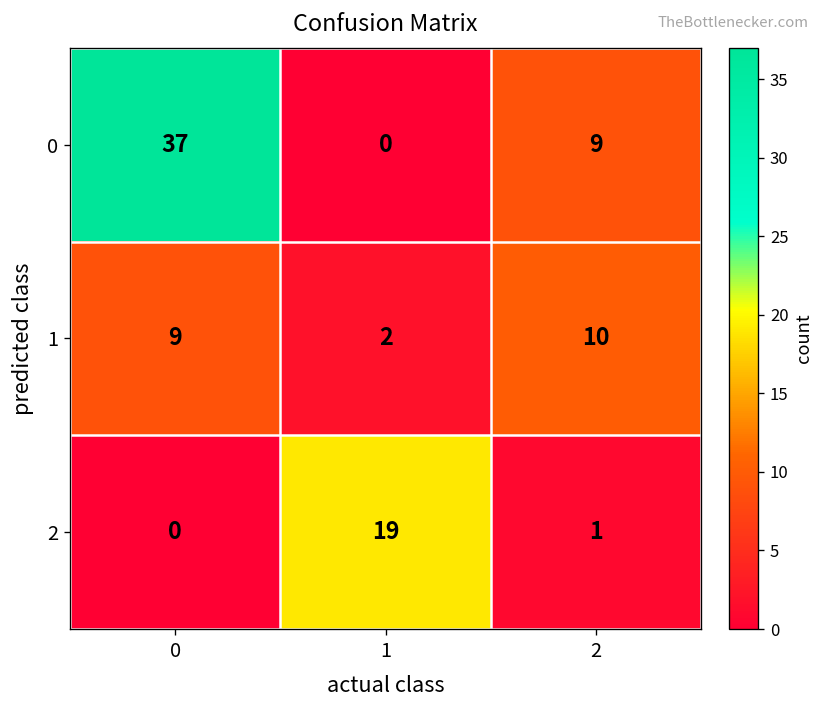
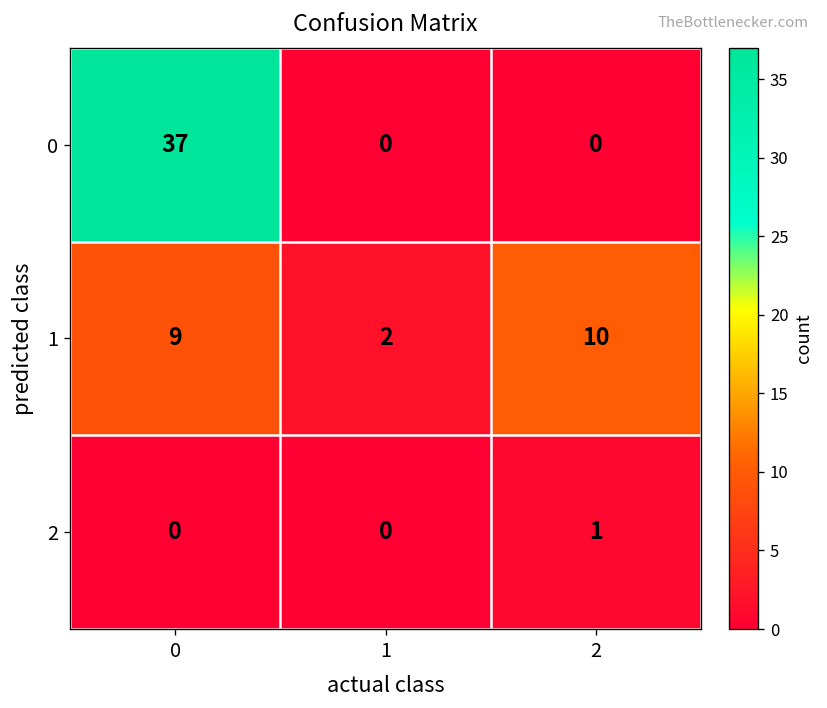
0, 2: 9 -> 0
2, 1: 19 -> 0
